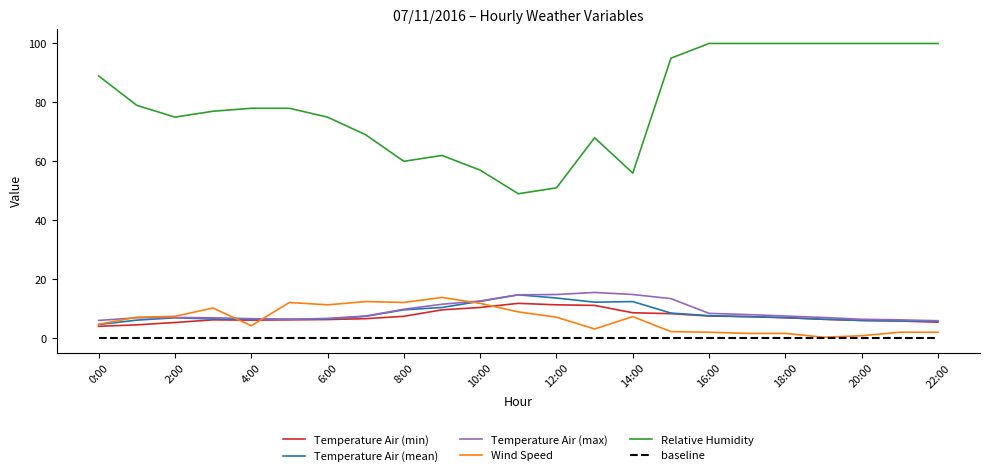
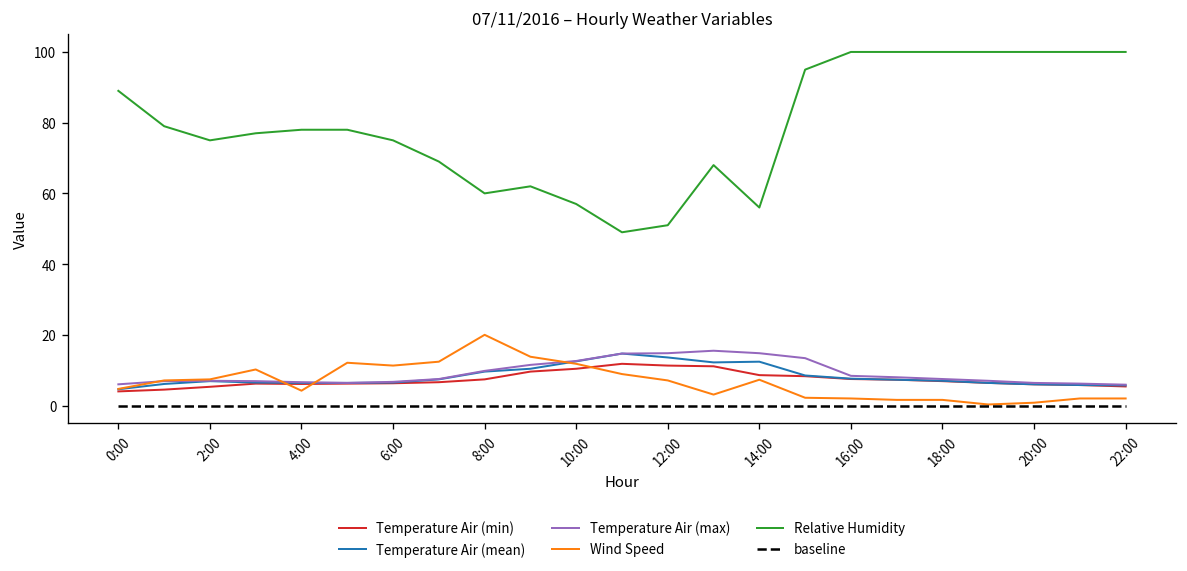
Wind Speed, 8:00: 12 -> 20
